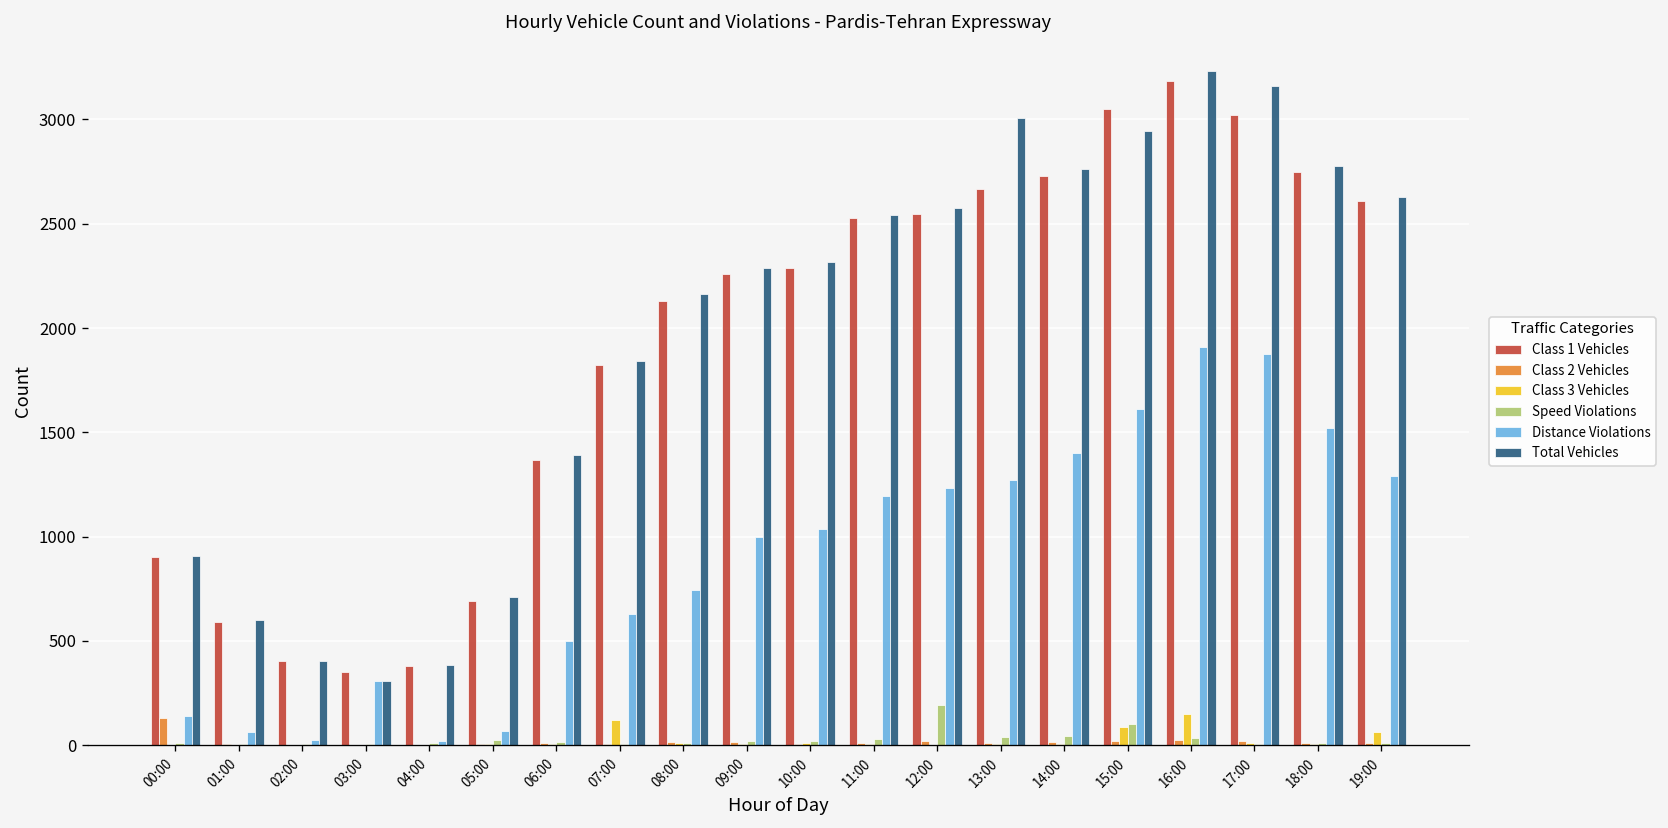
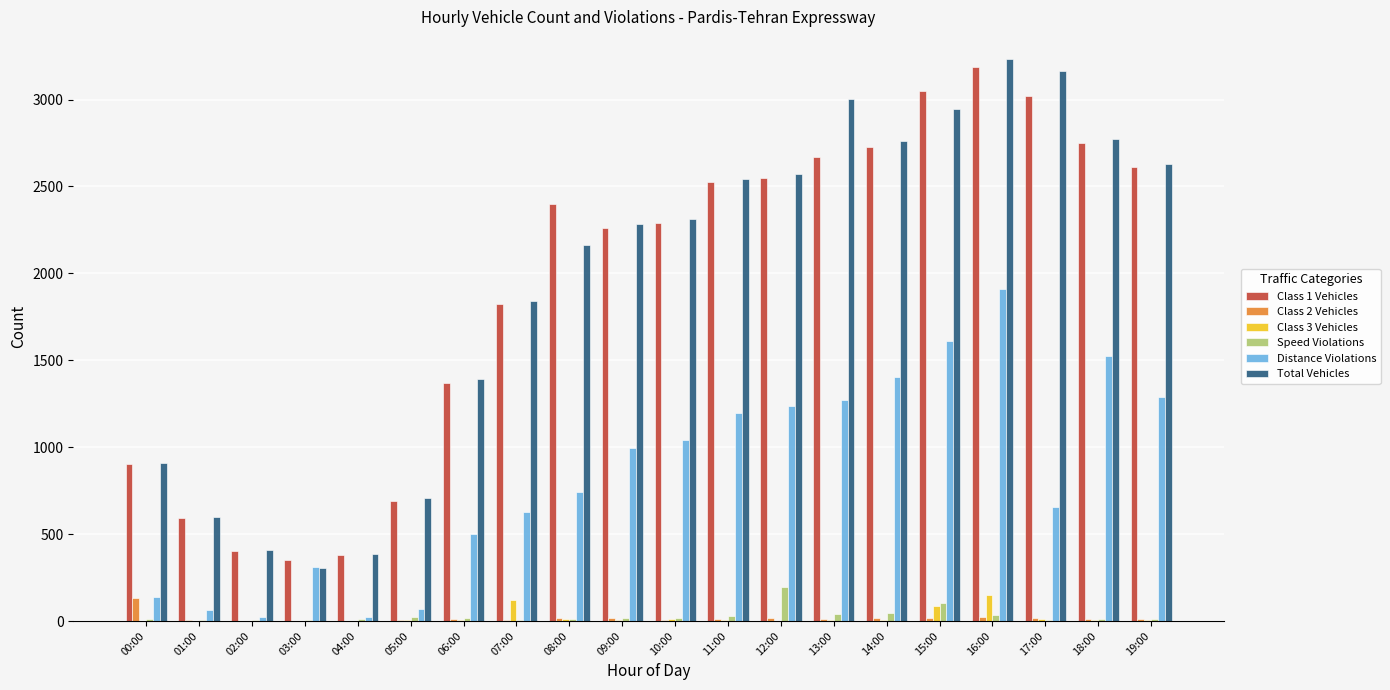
Class 1 Vehicles, 08:00: 2130 -> 2400
Distance Violations, 17:00: 1880 -> 660
Class 3 Vehicles, 19:00: 60 -> 10
